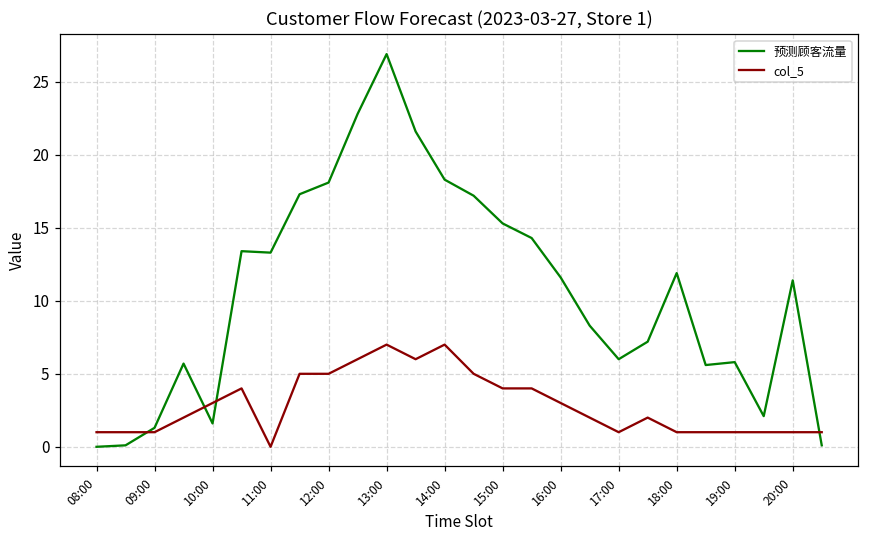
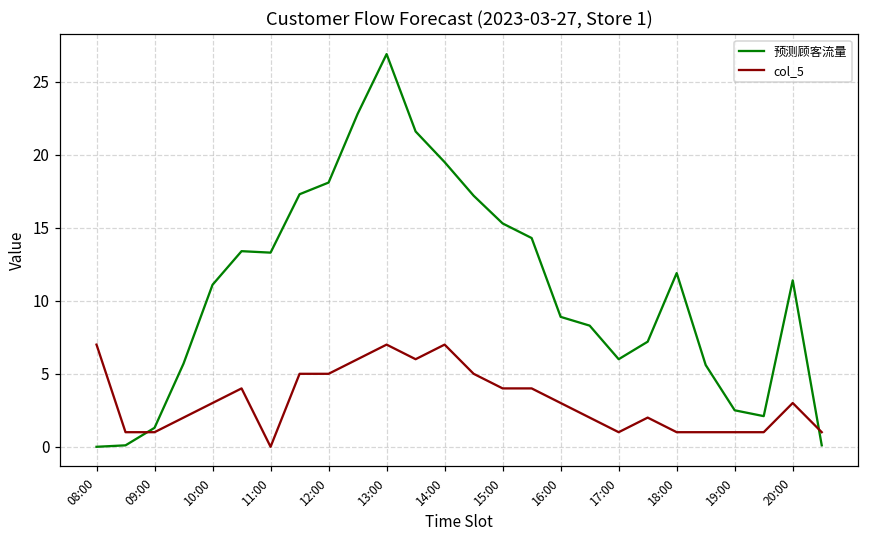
col_5, 08:00: 1 -> 7
预测顾客流量, 10:00: 1.6 -> 11.1
预测顾客流量, 14:00: 18.3 -> 19.5
预测顾客流量, 16:00: 11.6 -> 8.9
预测顾客流量, 19:00: 5.8 -> 2.5
col_5, 20:00: 1 -> 3
